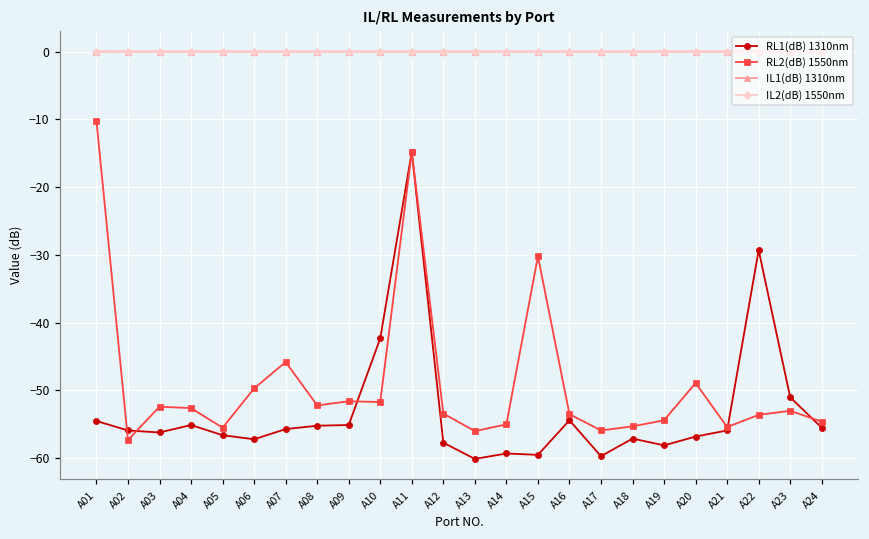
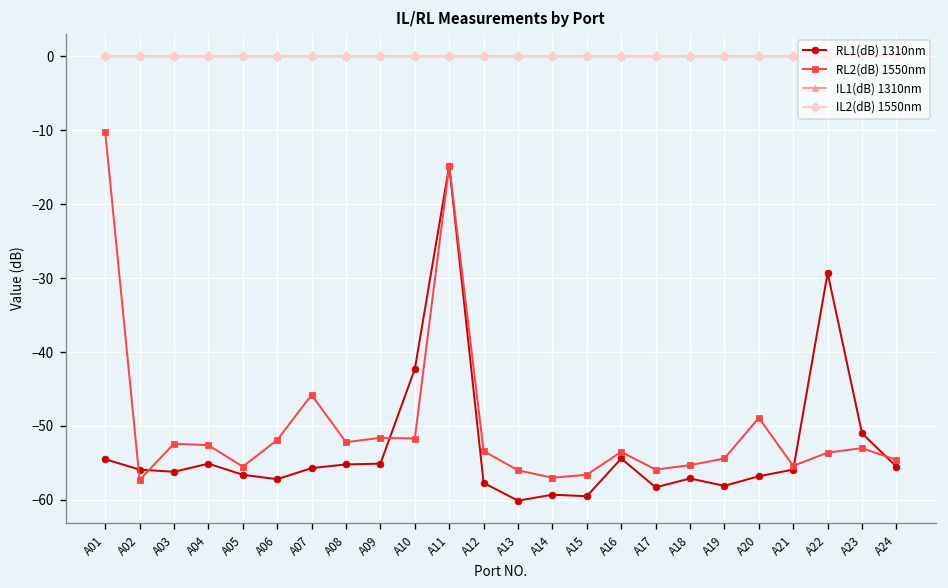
RL2(dB) 1550nm, A06: -50 -> -52
RL2(dB) 1550nm, A14: -55 -> -57
RL2(dB) 1550nm, A15: -30 -> -57
RL1(dB) 1310nm, A17: -60 -> -58
